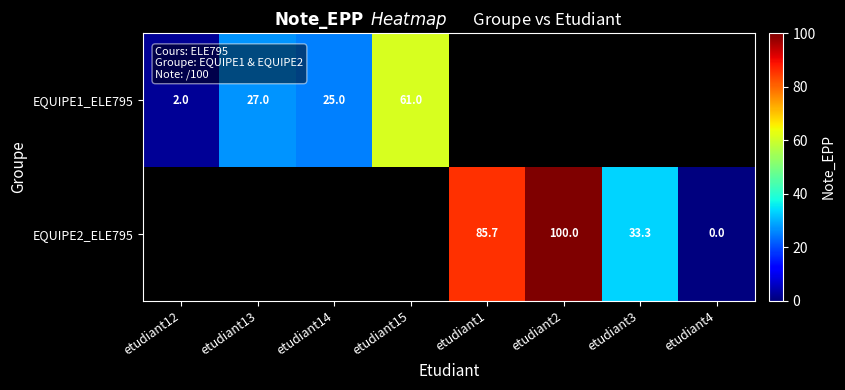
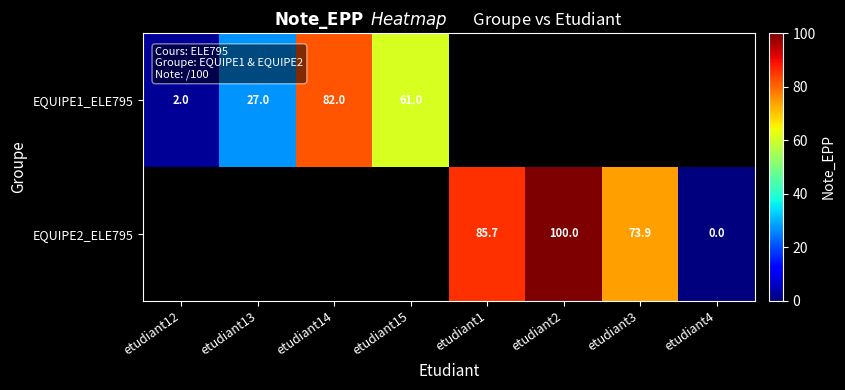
EQUIPE1_ELE795, etudiant14: 25.0 -> 82.0
EQUIPE2_ELE795, etudiant3: 33.3 -> 73.9
